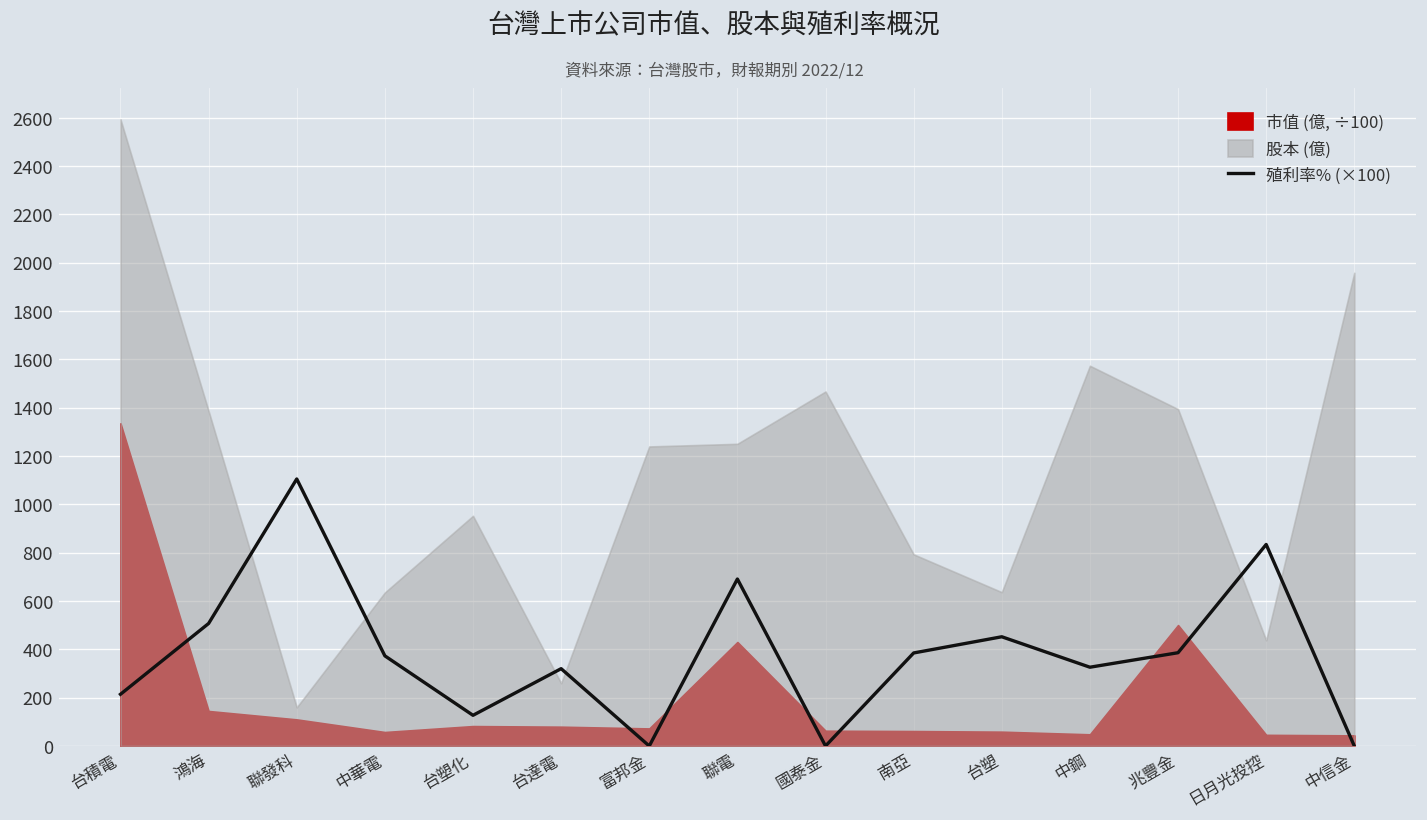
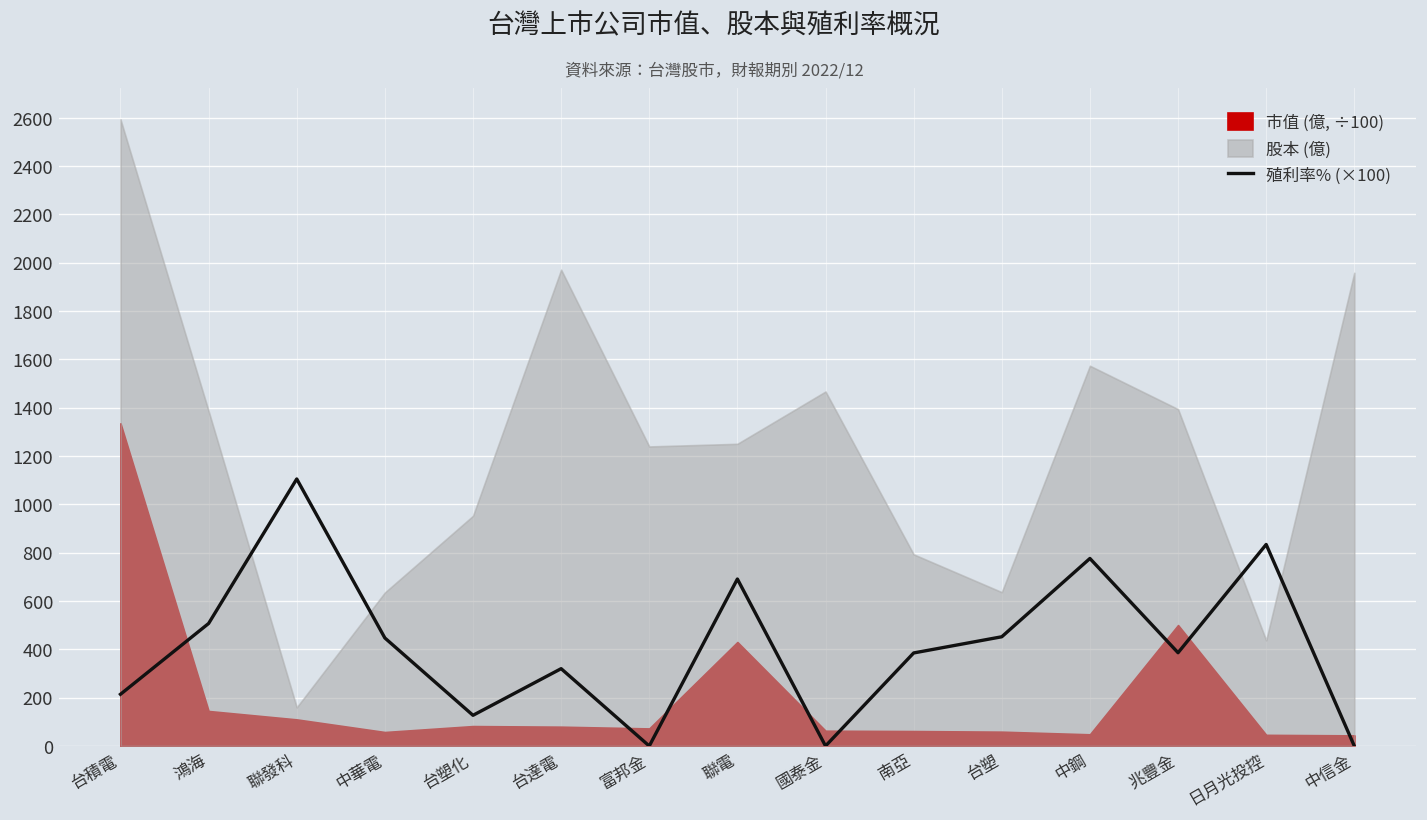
殖利率% (×100), 中華電: 370 -> 450
股本 (億), 台達電: 260 -> 1970
殖利率% (×100), 中鋼: 330 -> 780
